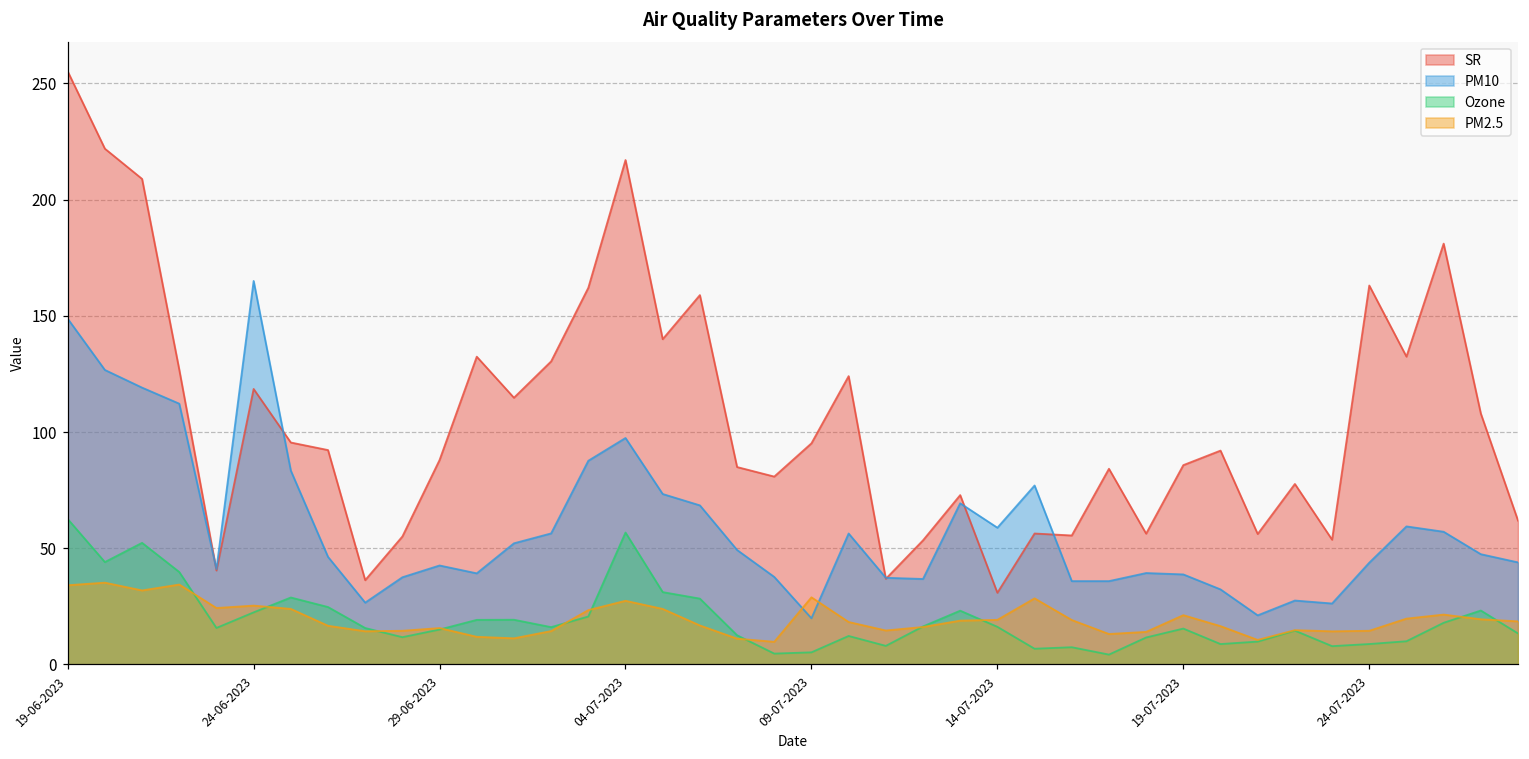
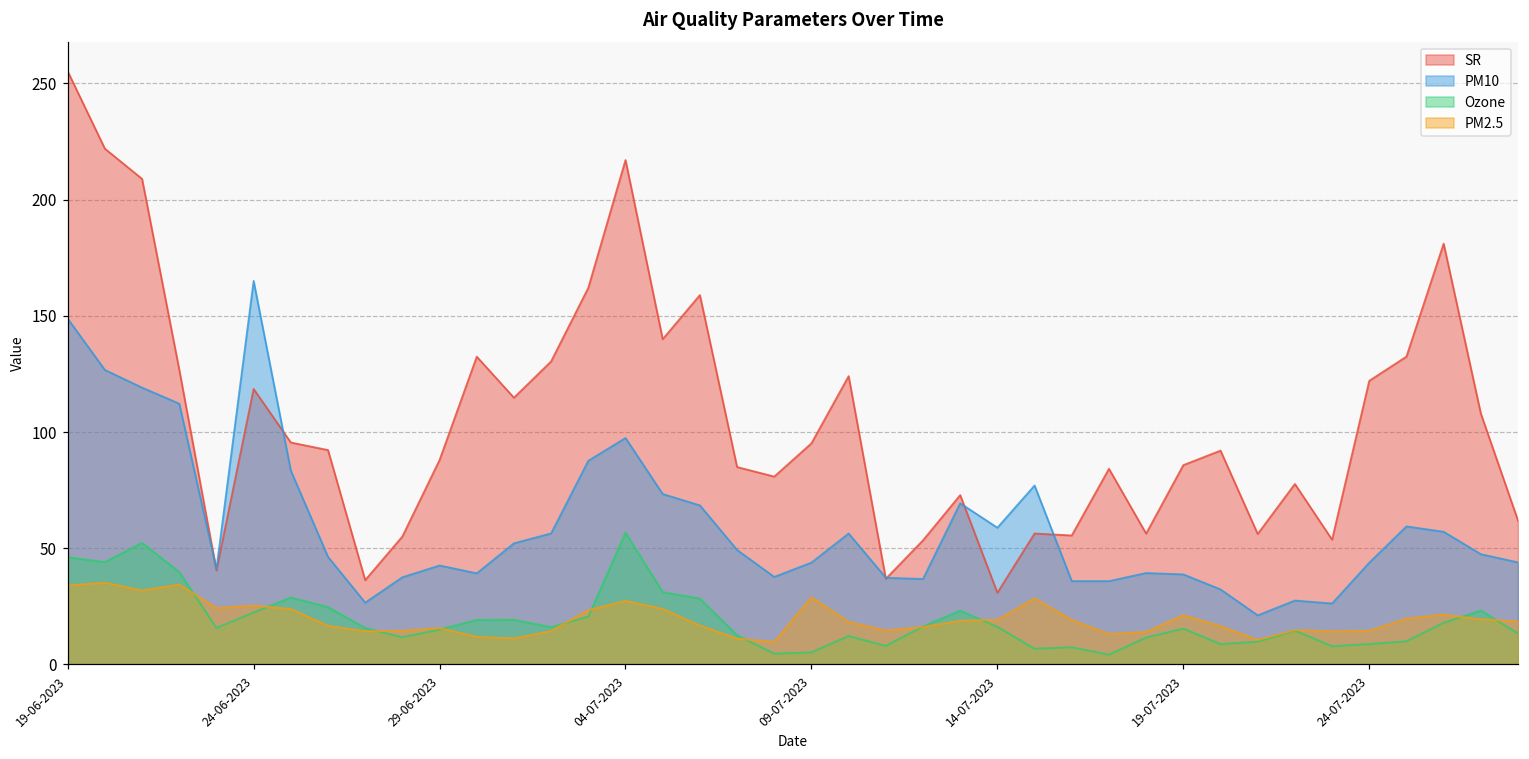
Ozone, 19-06-2023: 63 -> 46
PM10, 09-07-2023: 20 -> 44
SR, 24-07-2023: 163 -> 122
